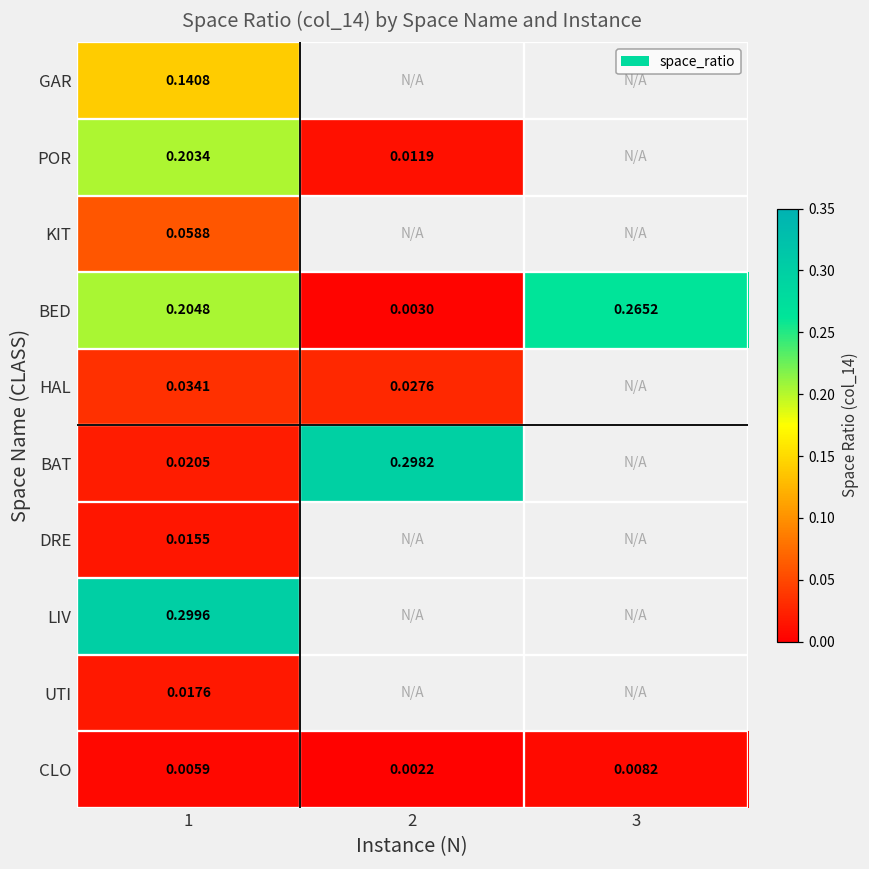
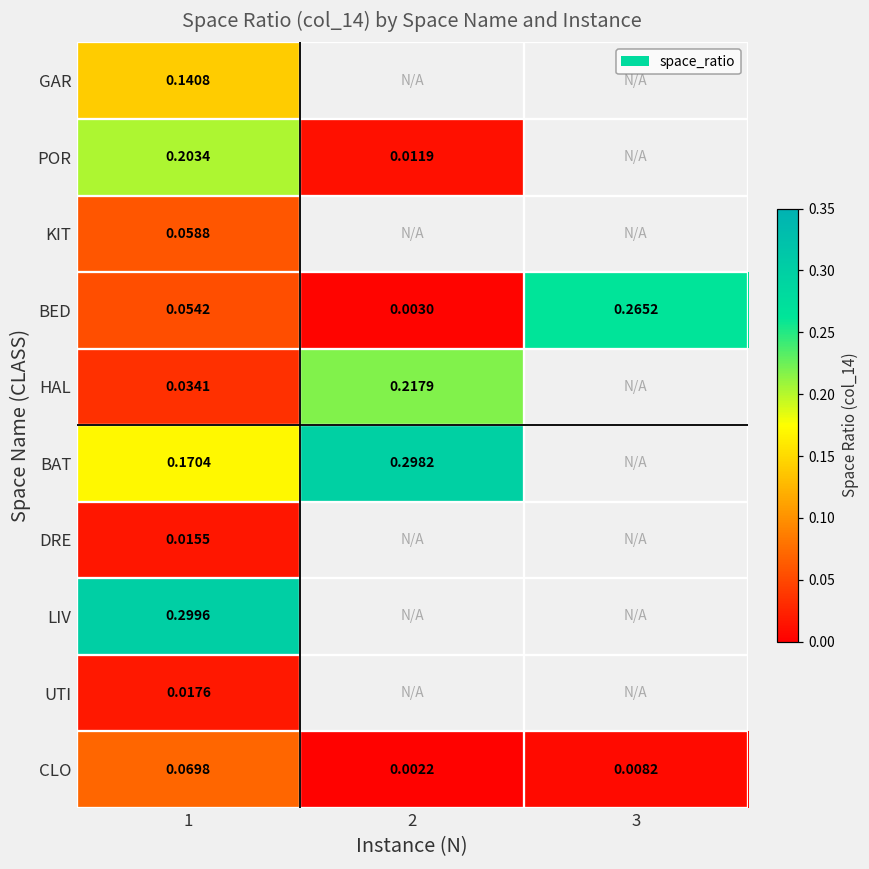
BED, 1: 0.2048 -> 0.0542
HAL, 2: 0.0276 -> 0.2179
BAT, 1: 0.0205 -> 0.1704
CLO, 1: 0.0059 -> 0.0698
